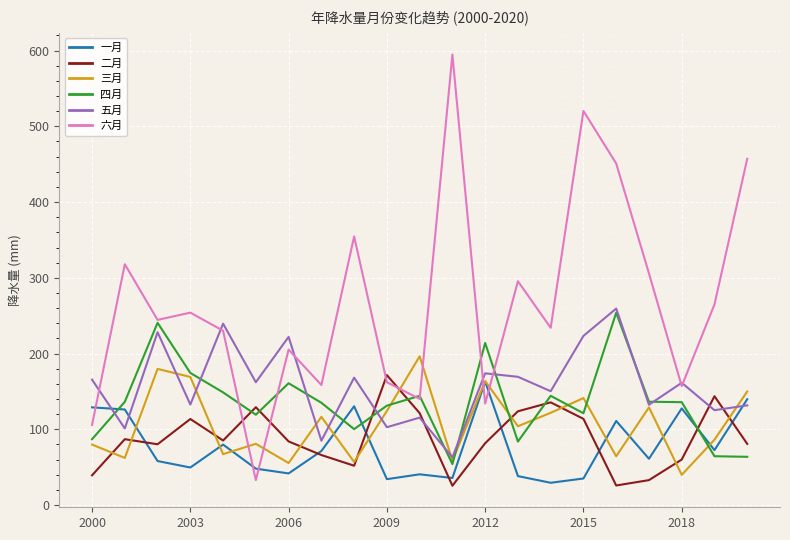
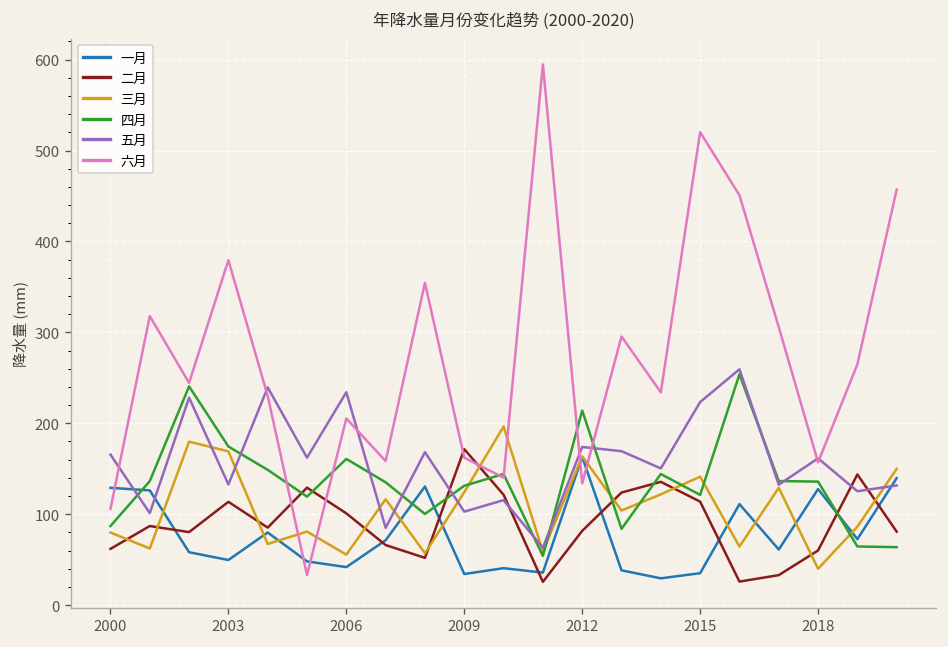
二月, 2000: 40 -> 60
六月, 2003: 250 -> 380
二月, 2006: 80 -> 100
五月, 2006: 220 -> 230
